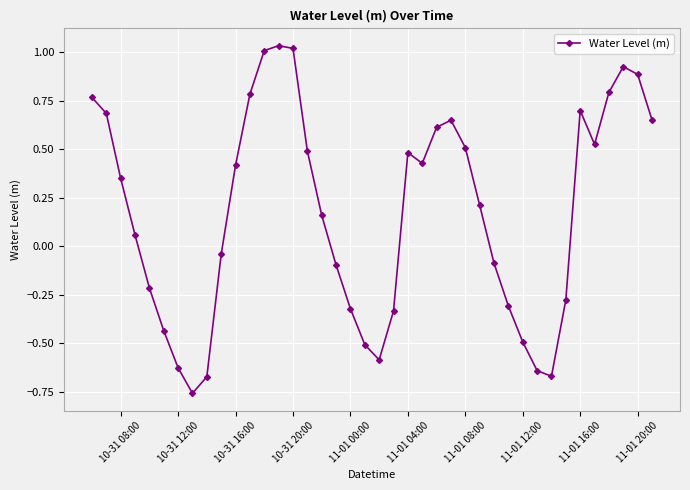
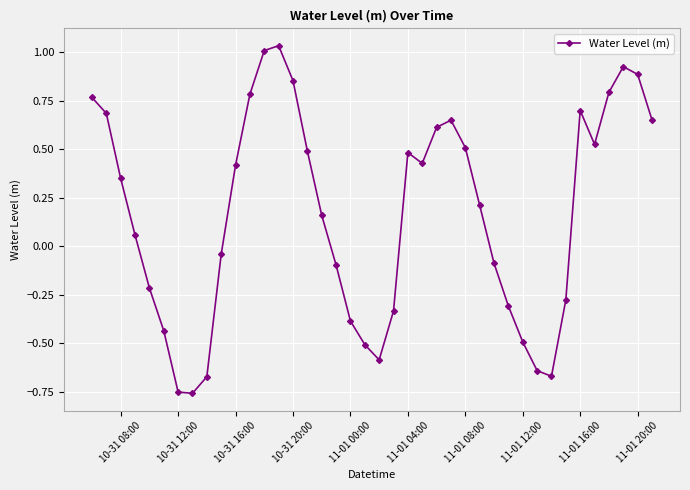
10-31 12:00: -0.63 -> -0.75
10-31 20:00: 1.02 -> 0.85
11-01 00:00: -0.32 -> -0.39
